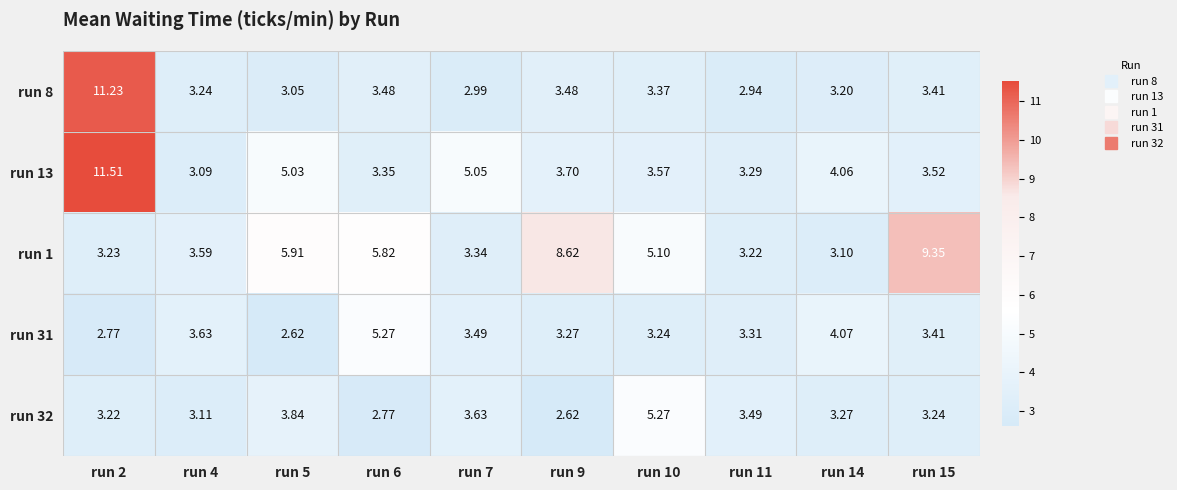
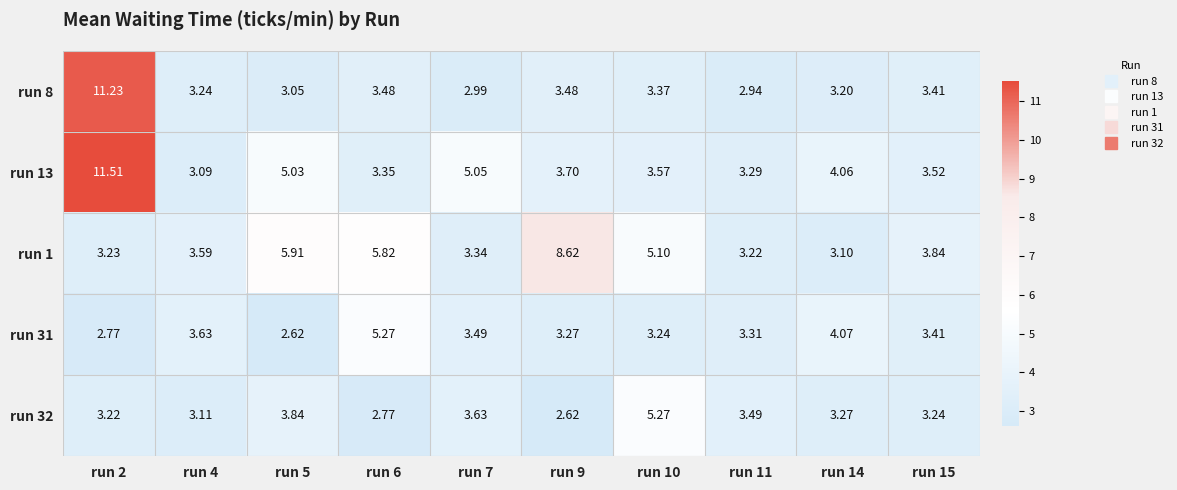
run 1, run 15: 9.35 -> 3.84
